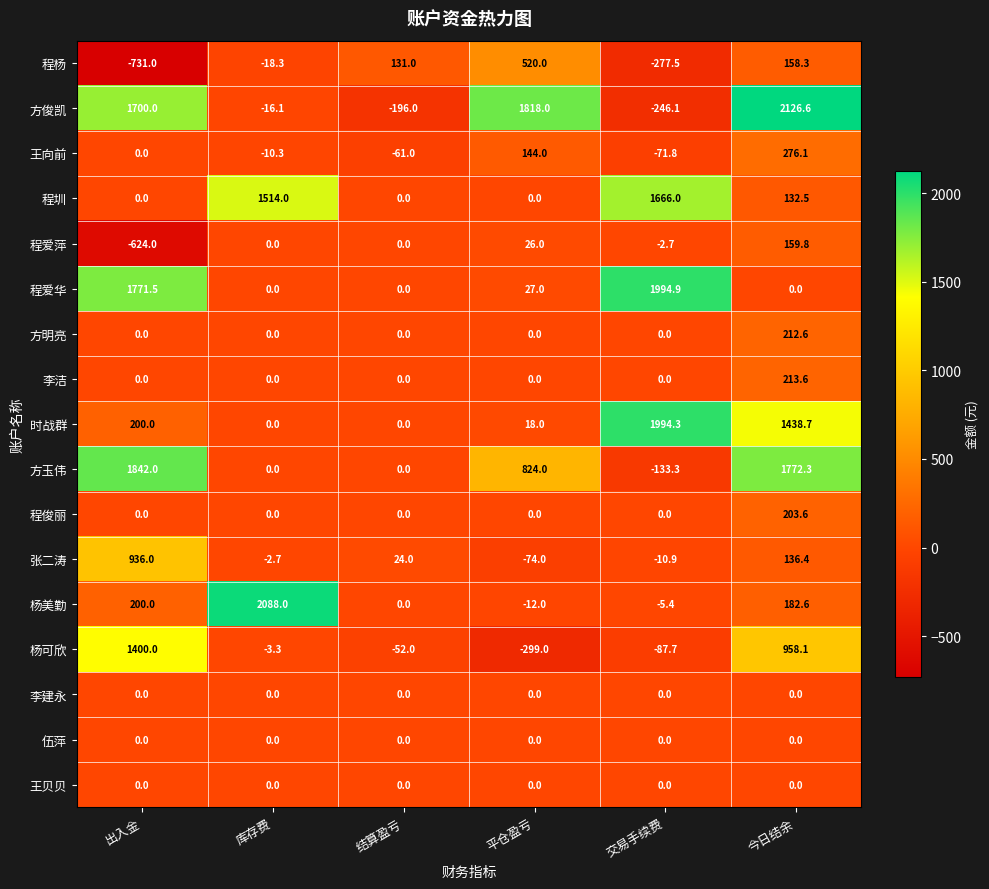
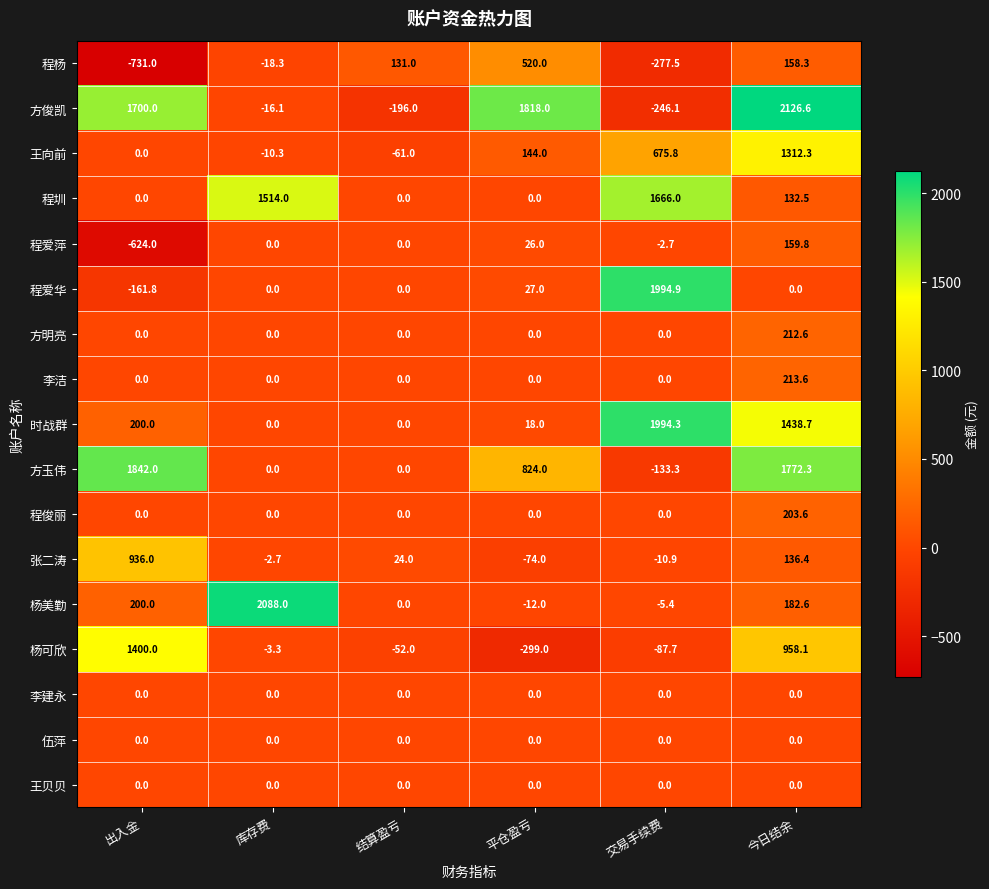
王向前, 交易手续费: -71.8 -> 675.8
王向前, 今日结余: 276.1 -> 1312.3
程爱华, 出入金: 1771.5 -> -161.8
